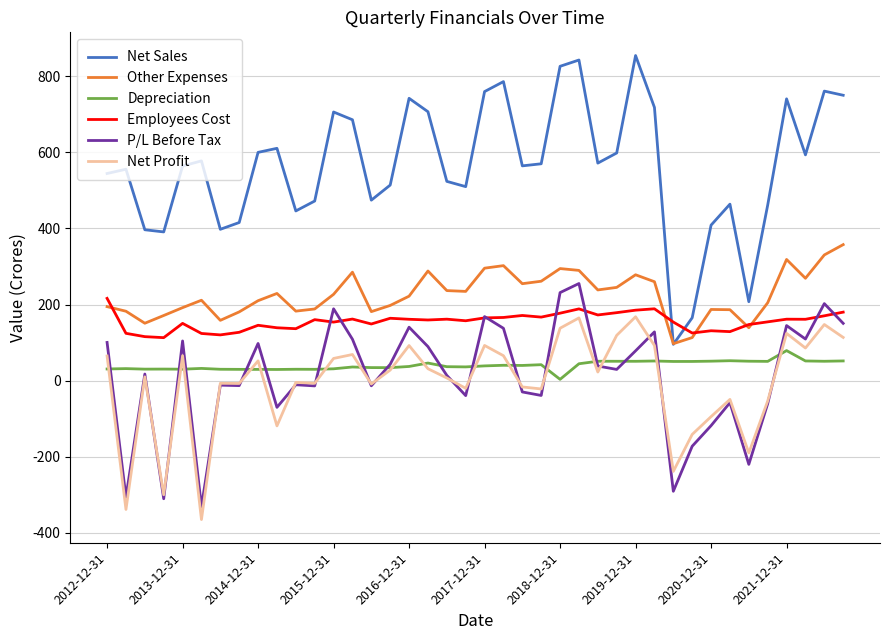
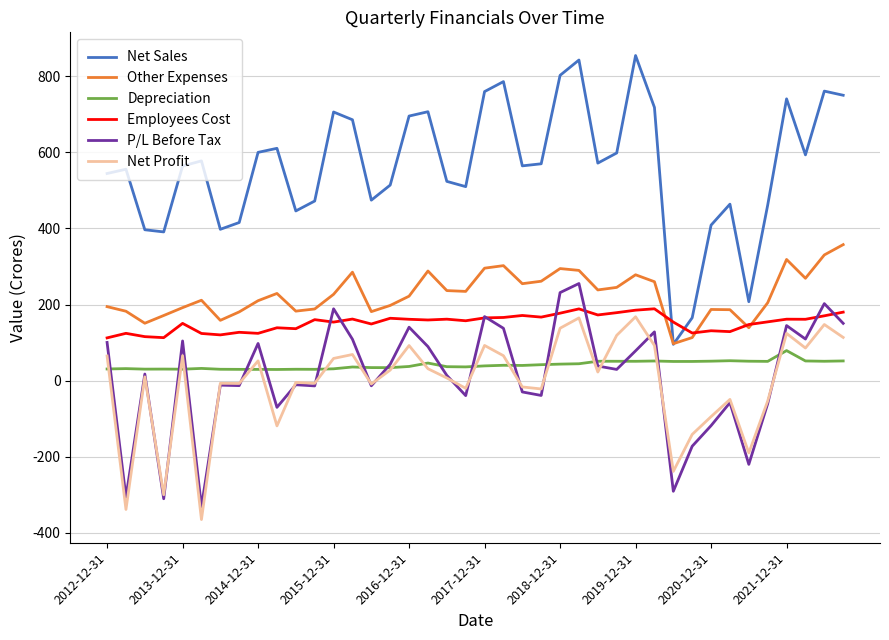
Employees Cost, 2012-12-31: 220 -> 110
Employees Cost, 2014-12-31: 150 -> 120
Net Sales, 2016-12-31: 740 -> 700
Net Sales, 2018-12-31: 830 -> 800
Depreciation, 2018-12-31: 0 -> 40
